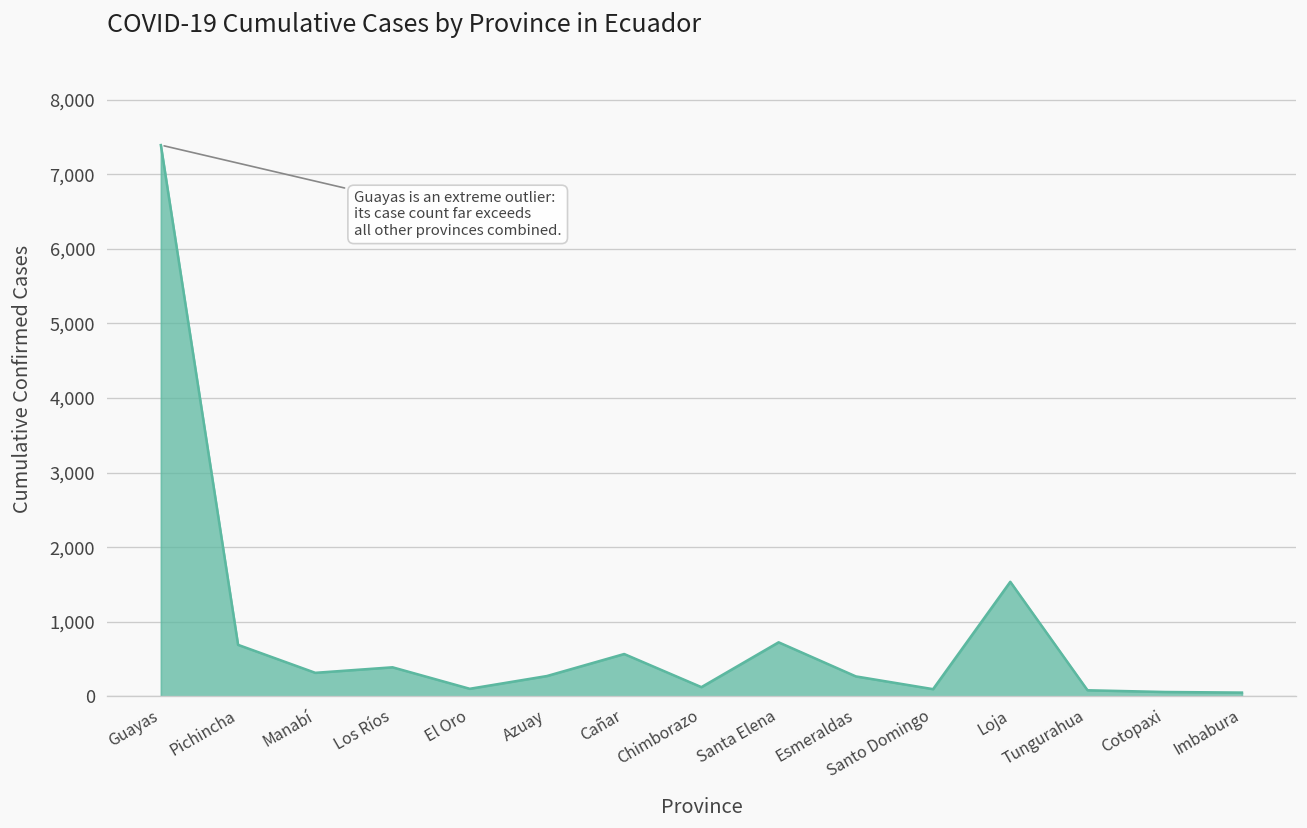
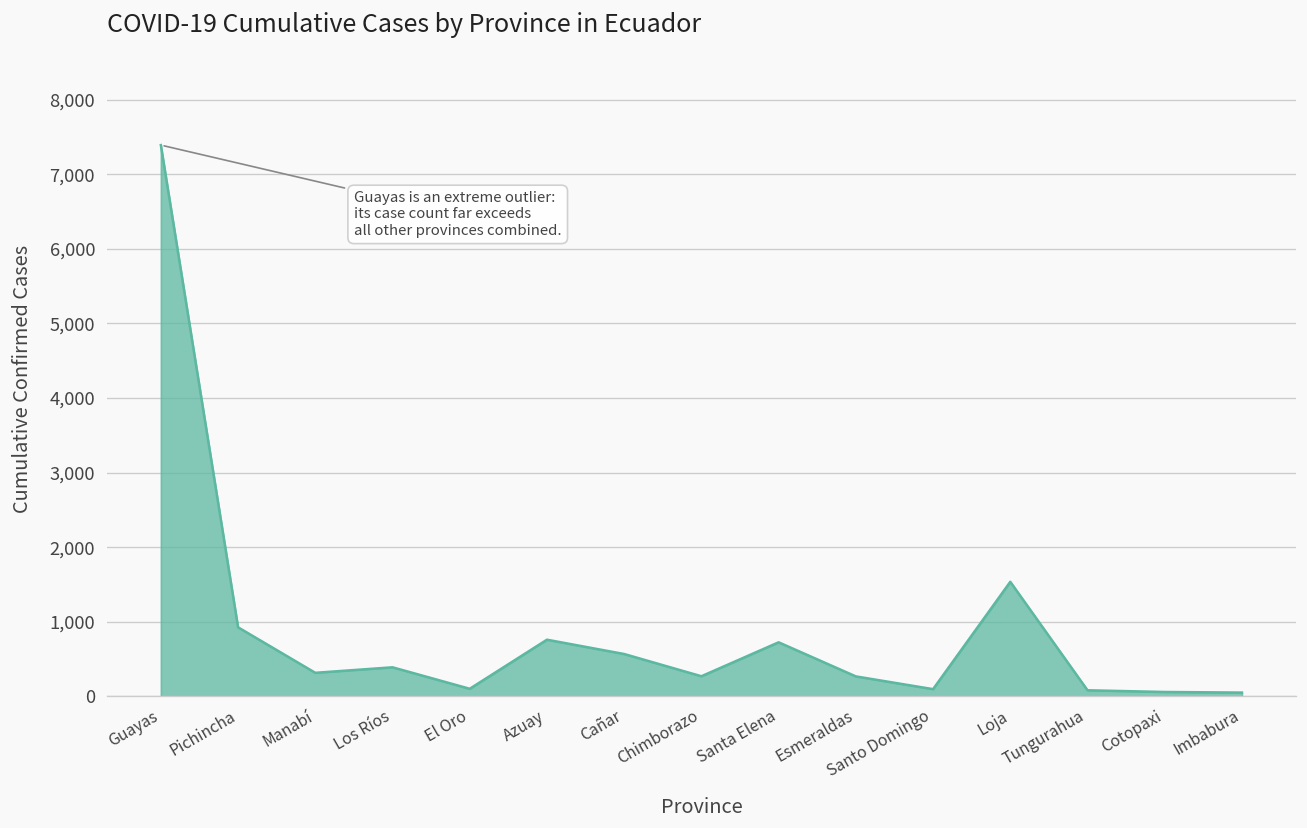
Pichincha: 700 -> 900
Azuay: 300 -> 800
Chimborazo: 100 -> 300
